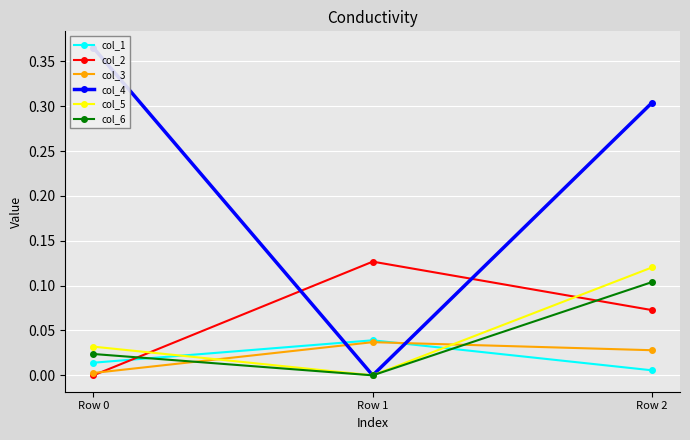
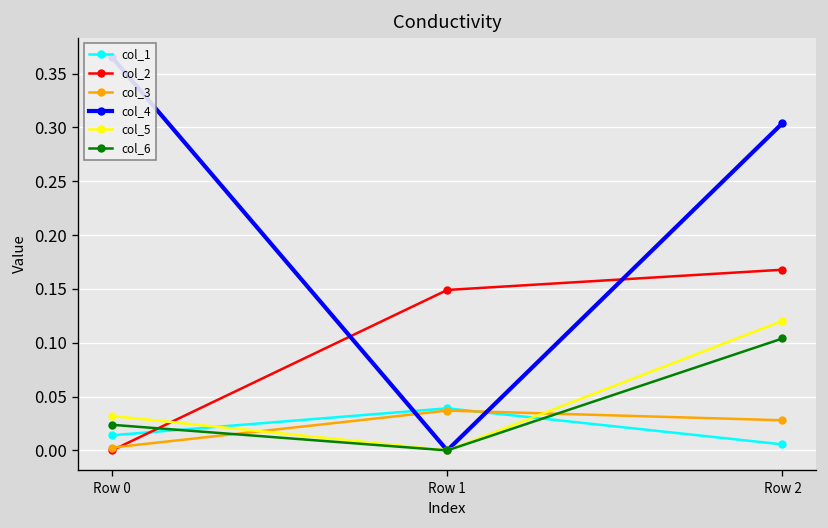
col_2, Row 1: 0.13 -> 0.15
col_2, Row 2: 0.07 -> 0.17
